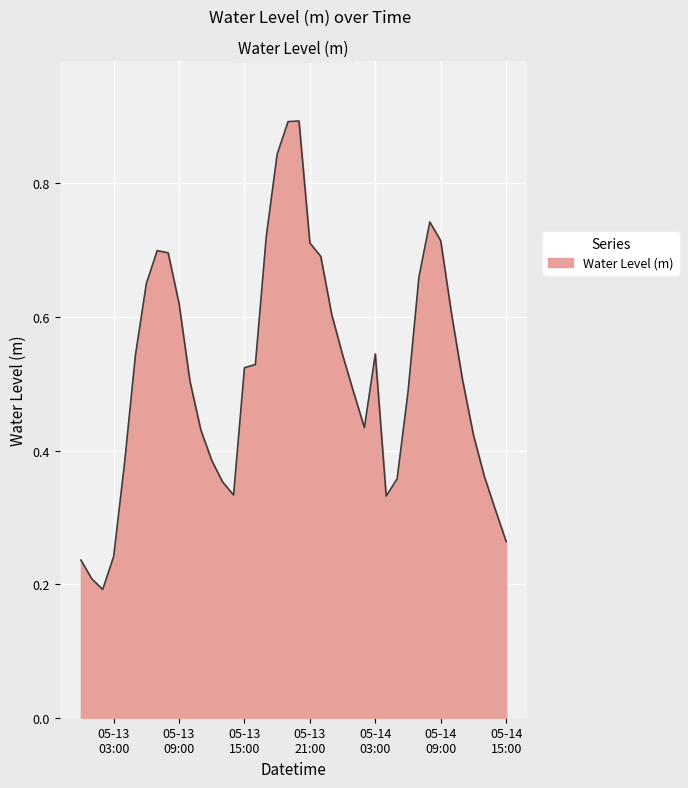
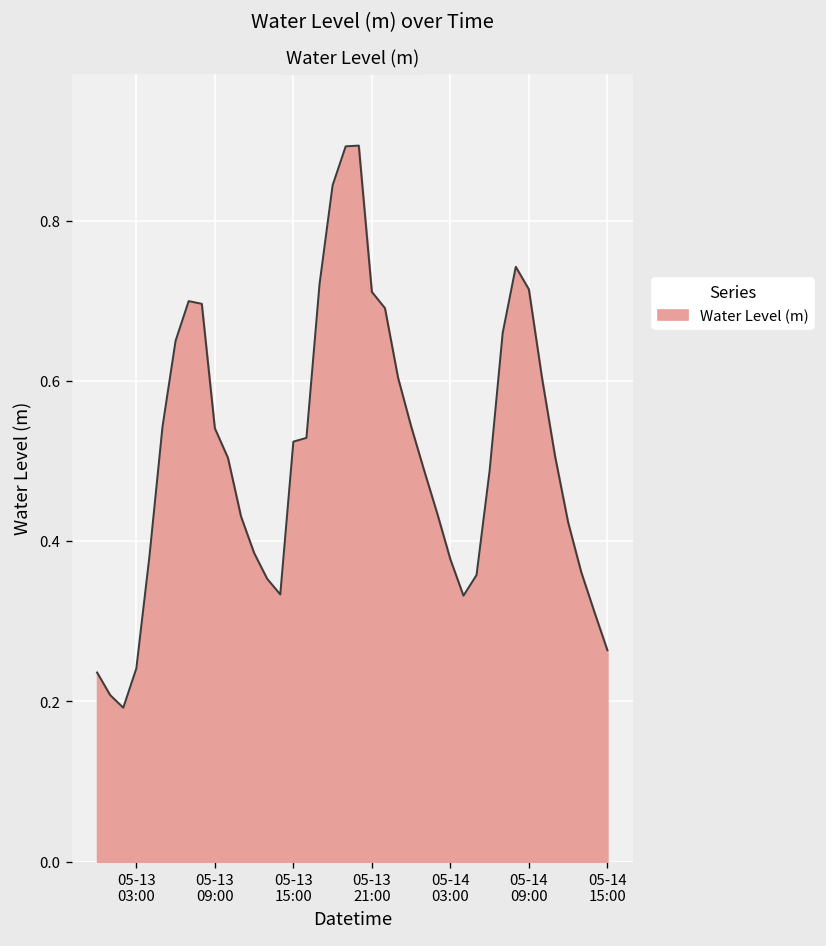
05-13 09:00: 0.62 -> 0.54
05-14 03:00: 0.54 -> 0.38
